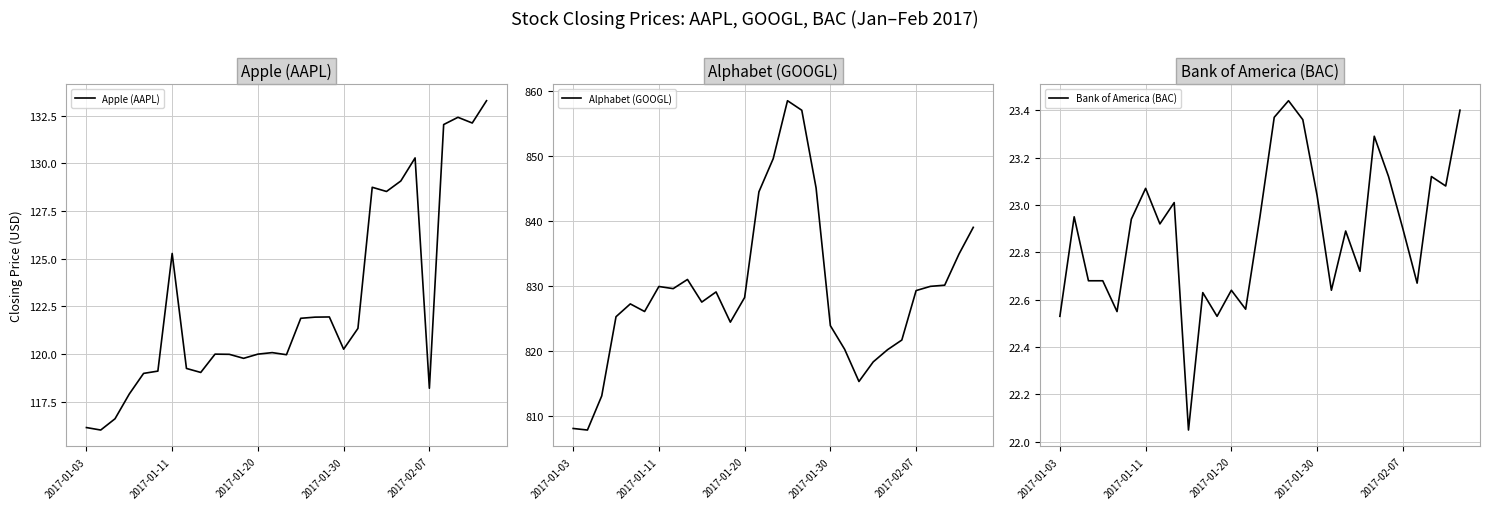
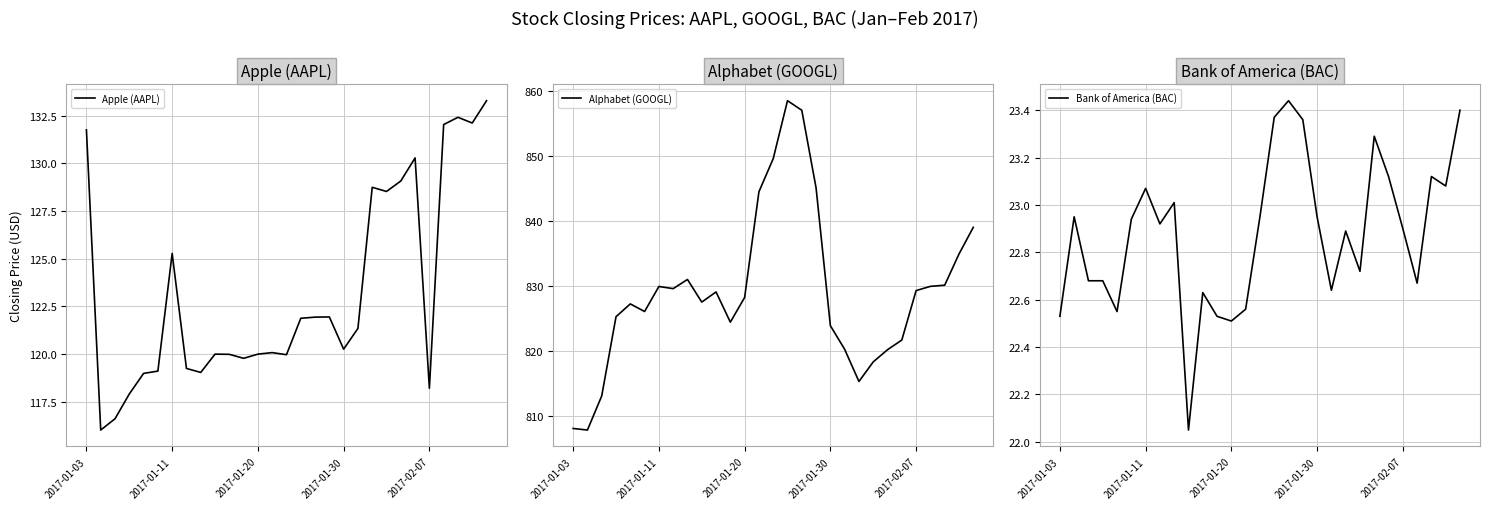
Apple (AAPL), 2017-01-03: 116.2 -> 131.8
Bank of America (BAC), 2017-01-20: 22.64 -> 22.51
Bank of America (BAC), 2017-01-30: 23.04 -> 22.95
